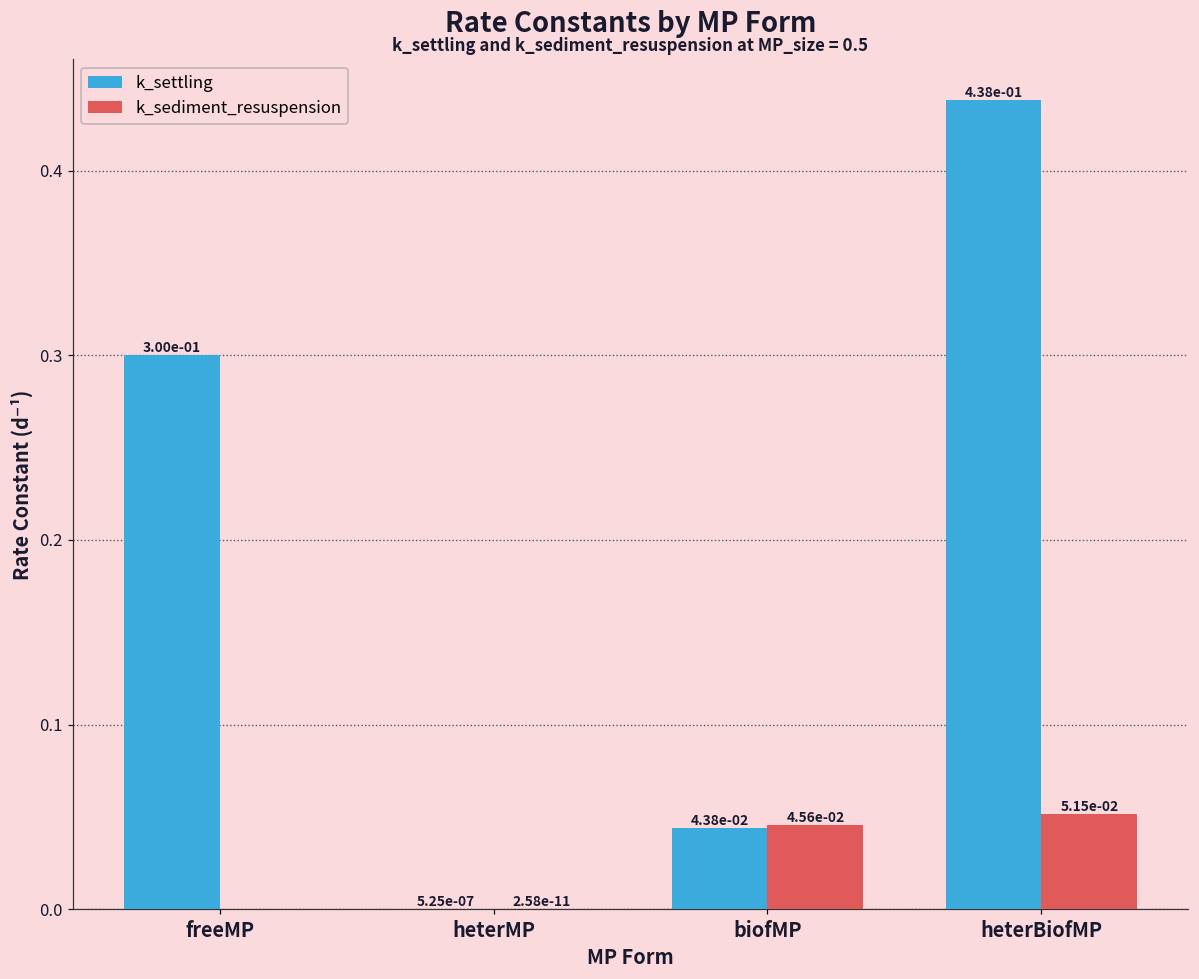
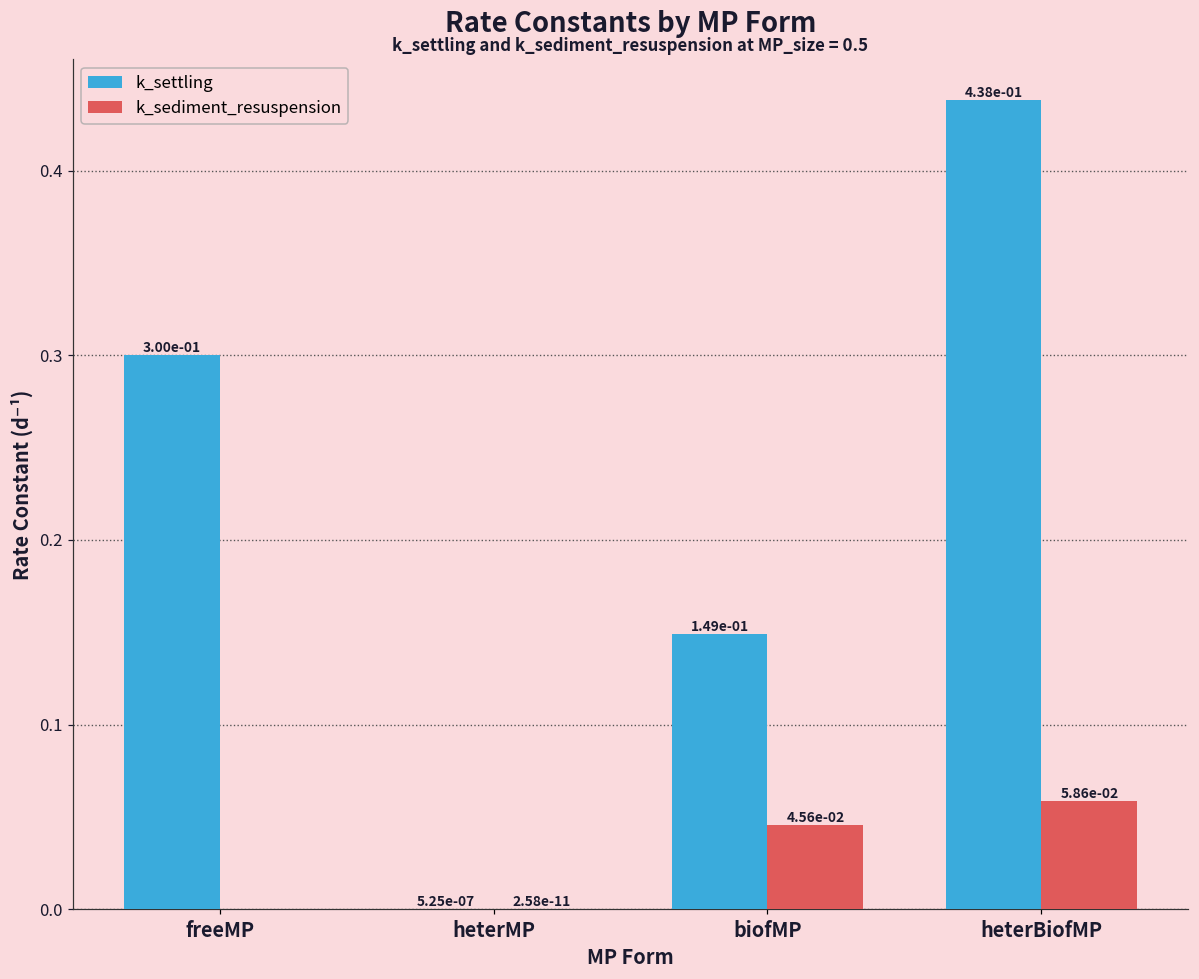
k_settling, biofMP: 4.38e-02 -> 1.49e-01
k_sediment_resuspension, heterBiofMP: 5.15e-02 -> 5.86e-02
